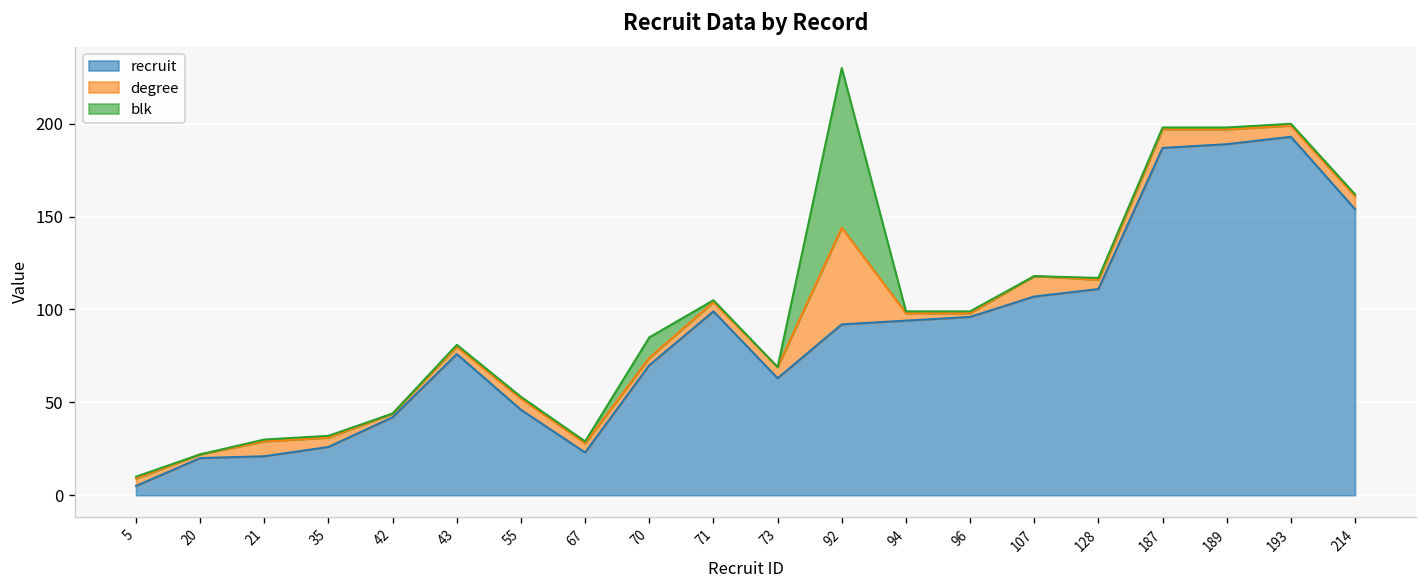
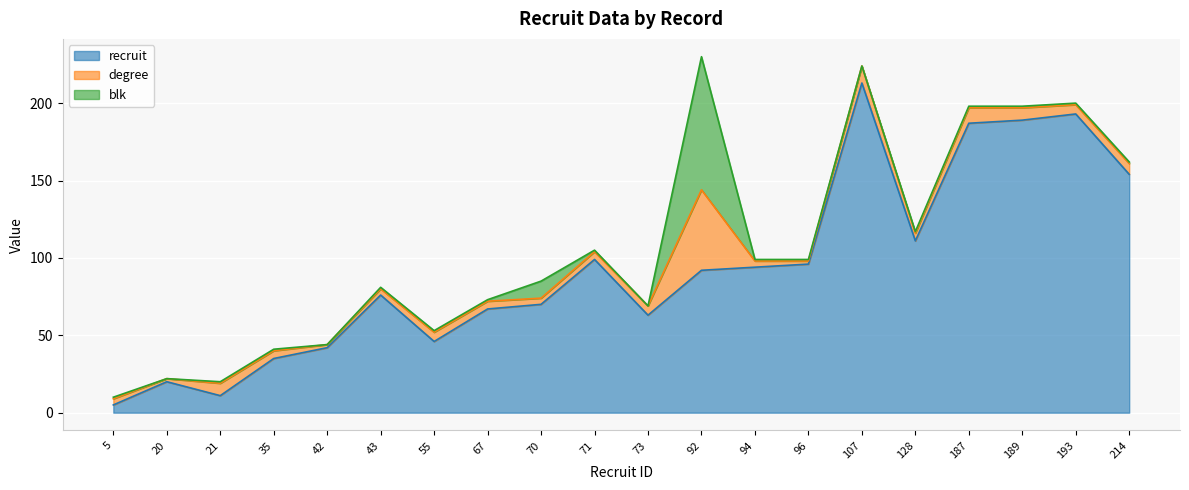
recruit, 21: 21 -> 11
recruit, 35: 26 -> 35
recruit, 67: 23 -> 67
recruit, 107: 107 -> 213
